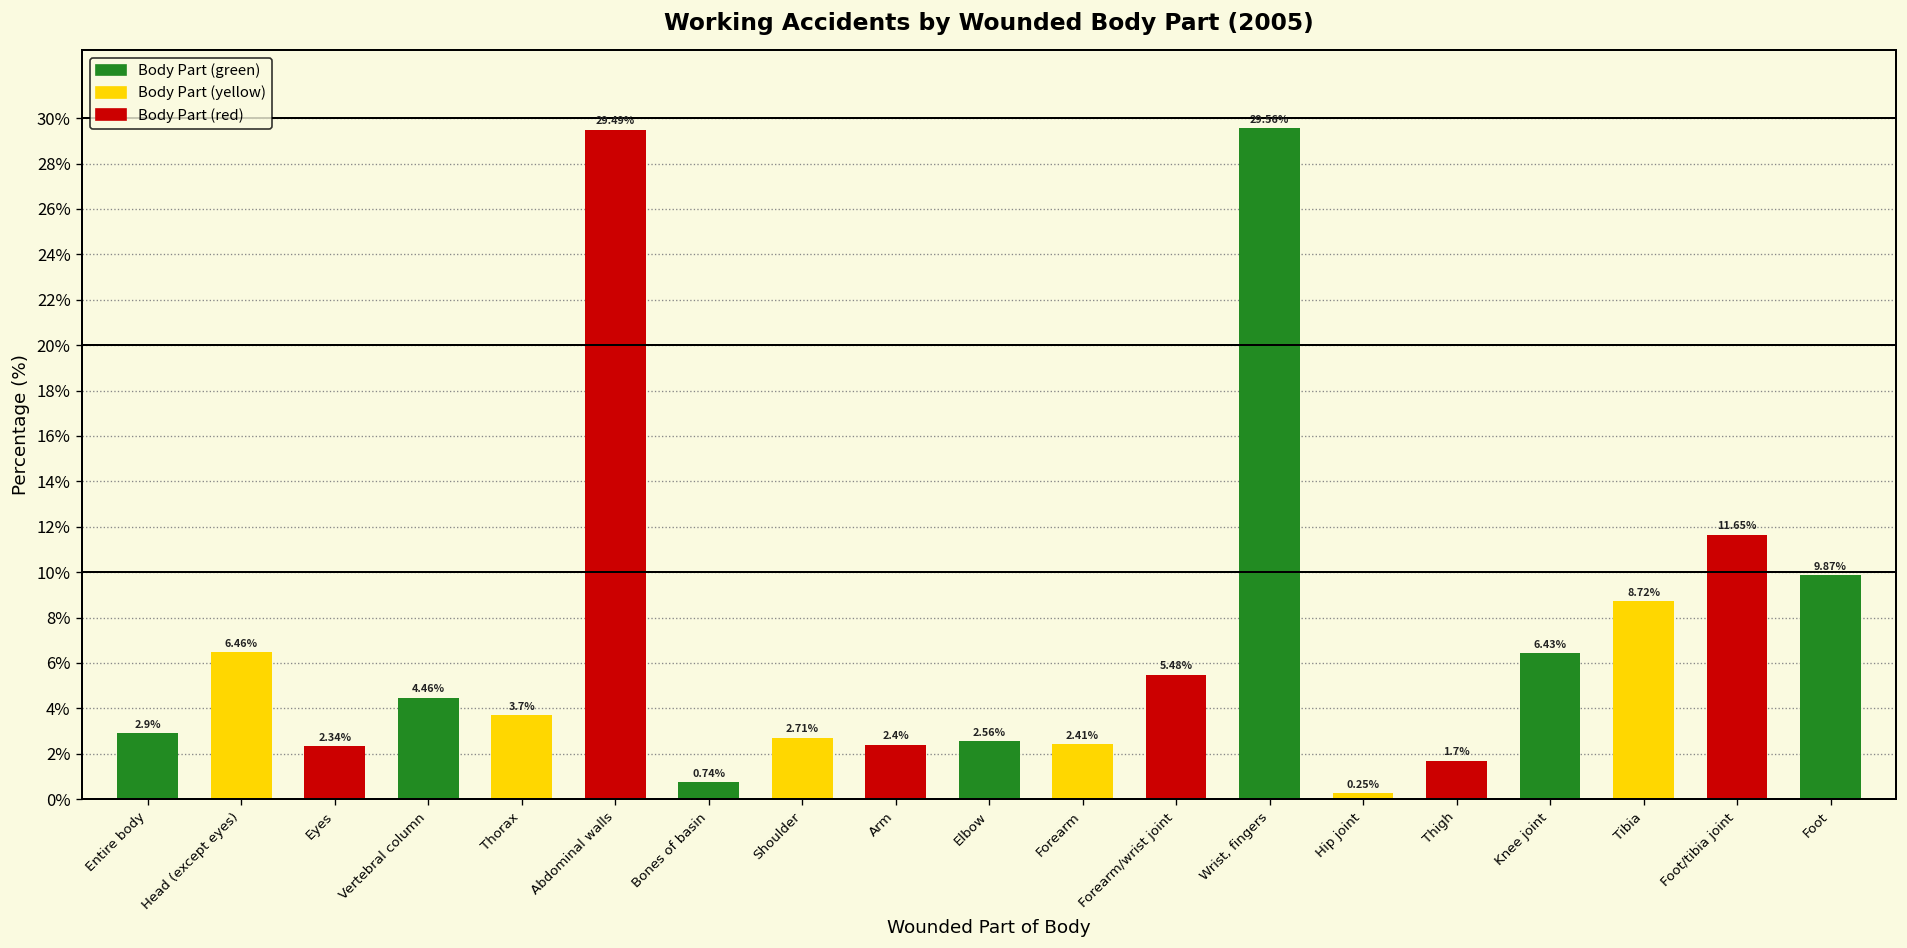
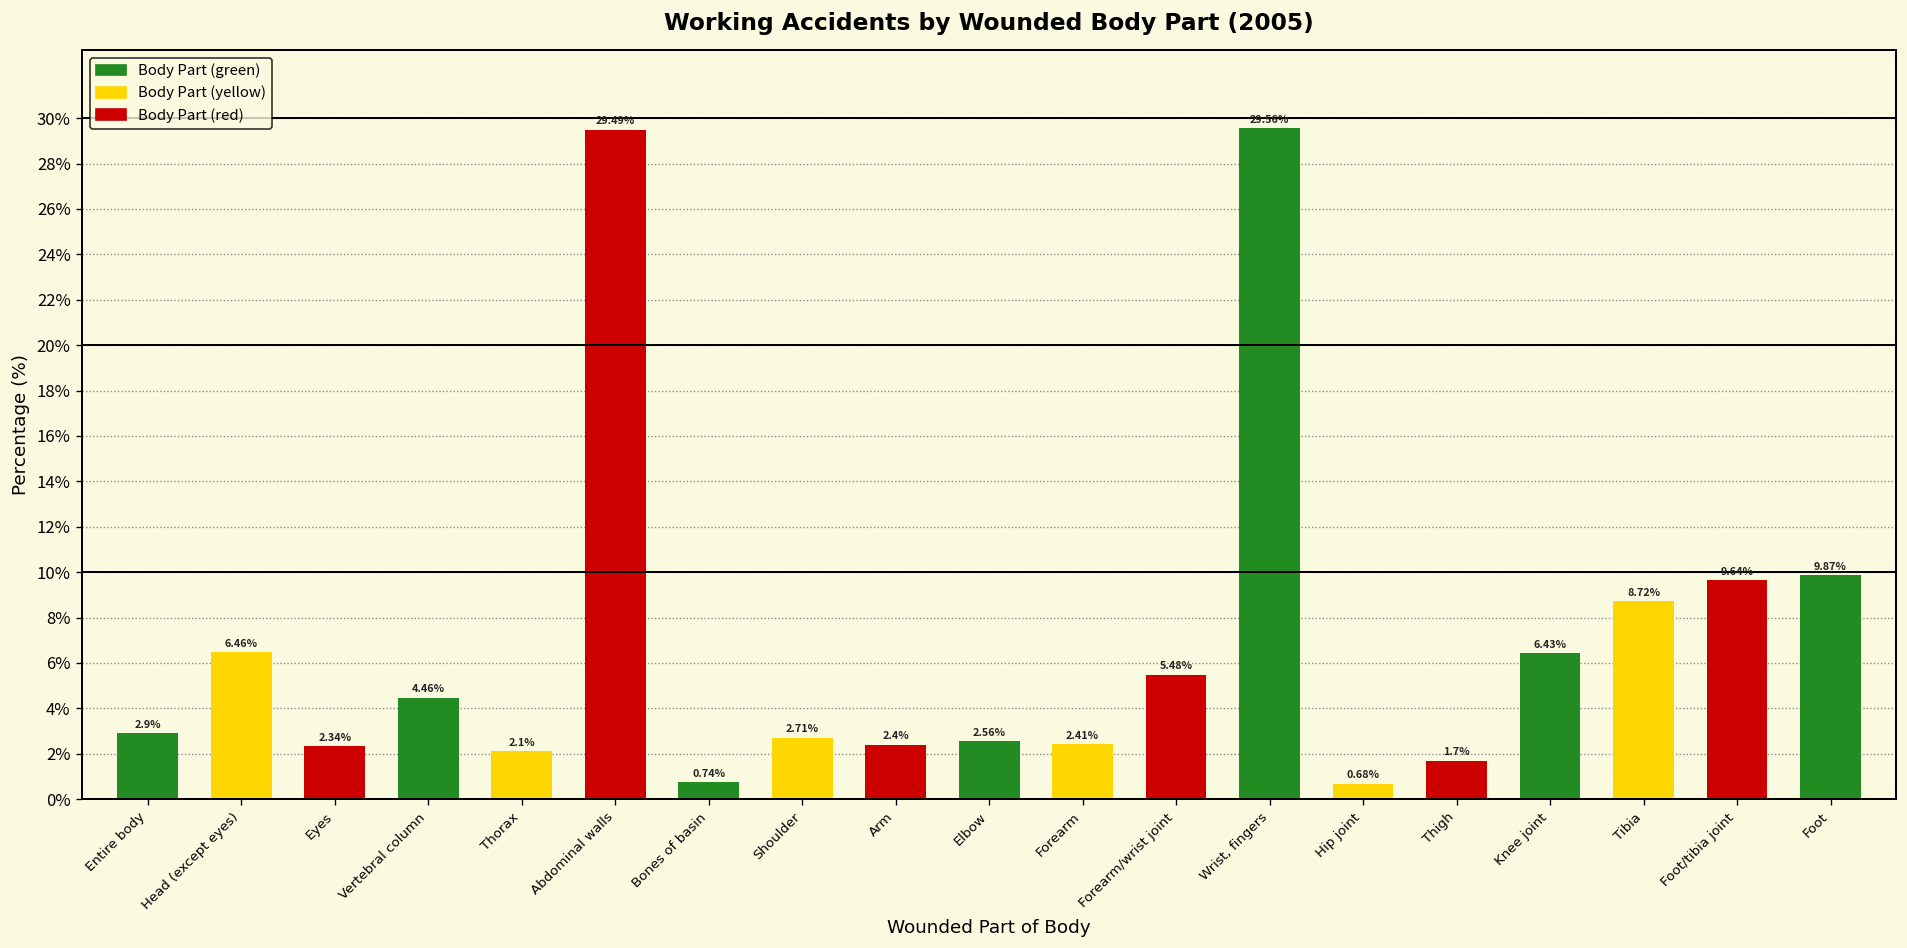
Thorax: 3.7% -> 2.1%
Hip joint: 0.25% -> 0.68%
Foot/tibia joint: 11.65% -> 9.64%
